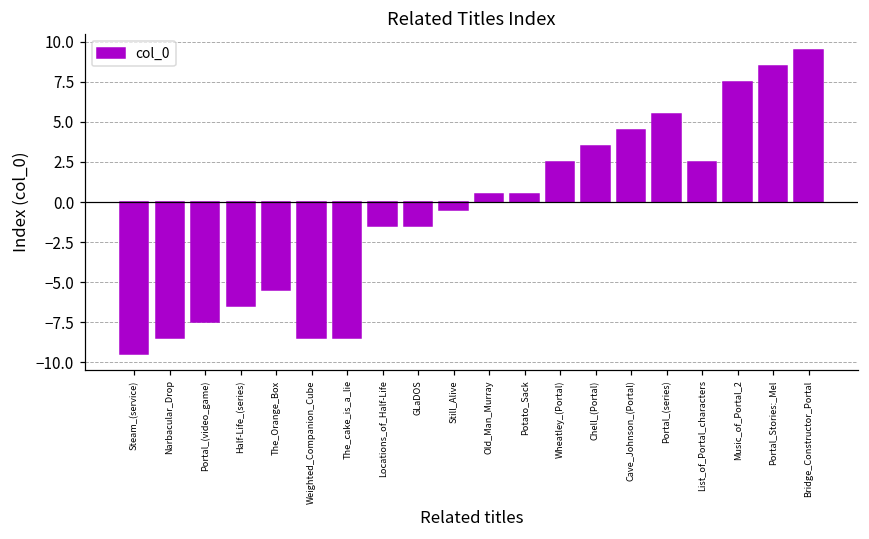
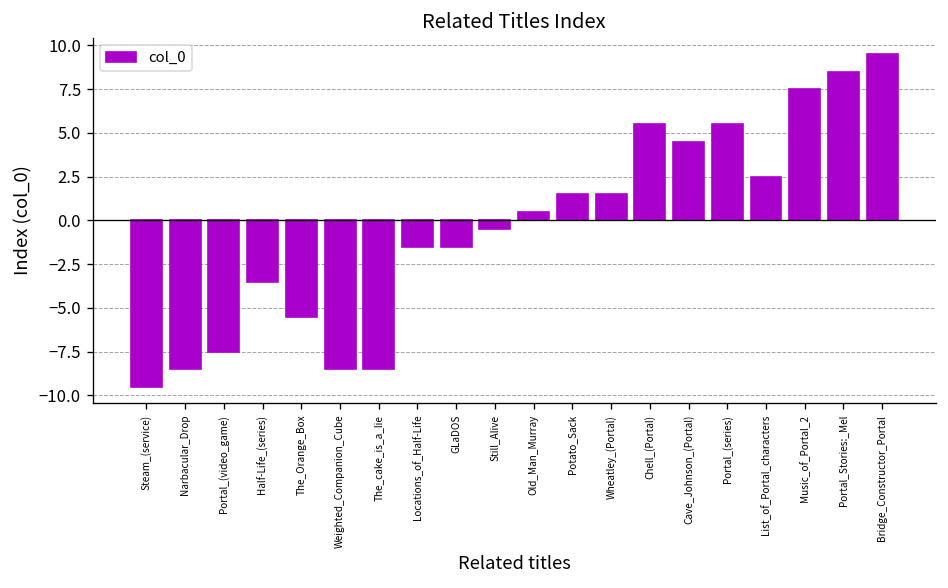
Half-Life_(series): -6.5 -> -3.5
Potato_Sack: 0.5 -> 1.5
Wheatley_(Portal): 2.5 -> 1.5
Chell_(Portal): 3.5 -> 5.5
